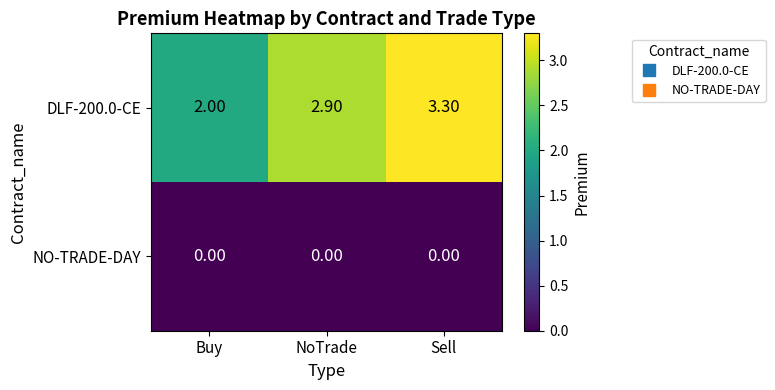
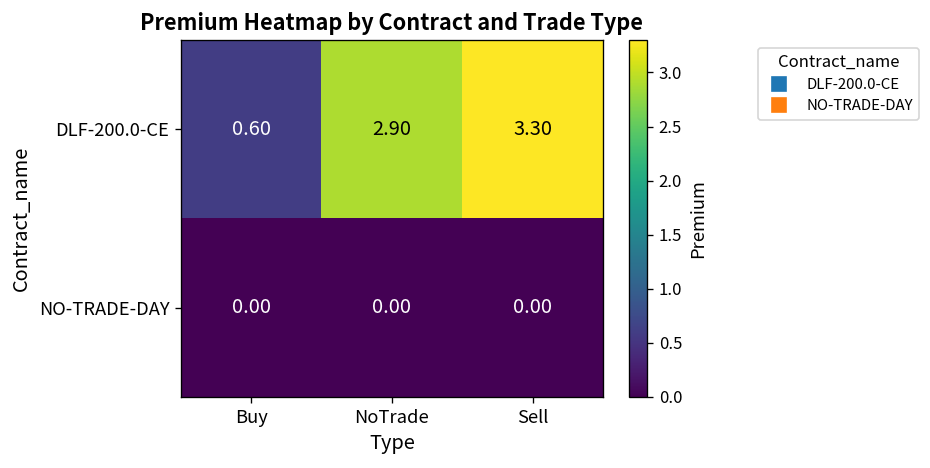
DLF-200.0-CE, Buy: 2.00 -> 0.60
